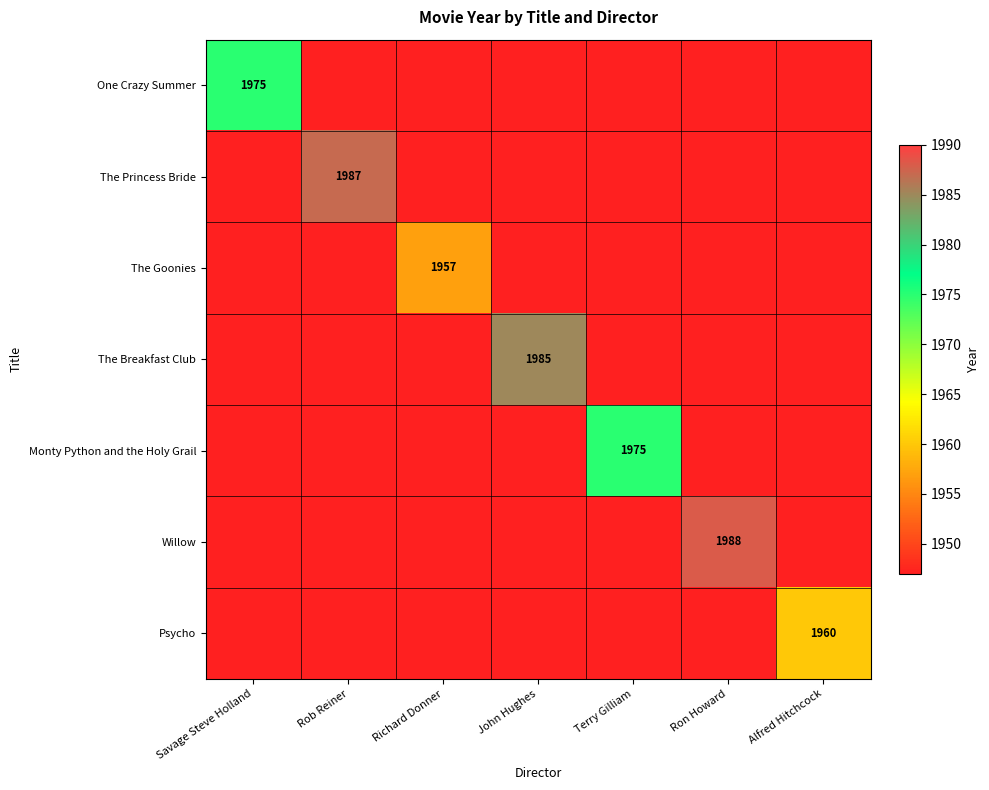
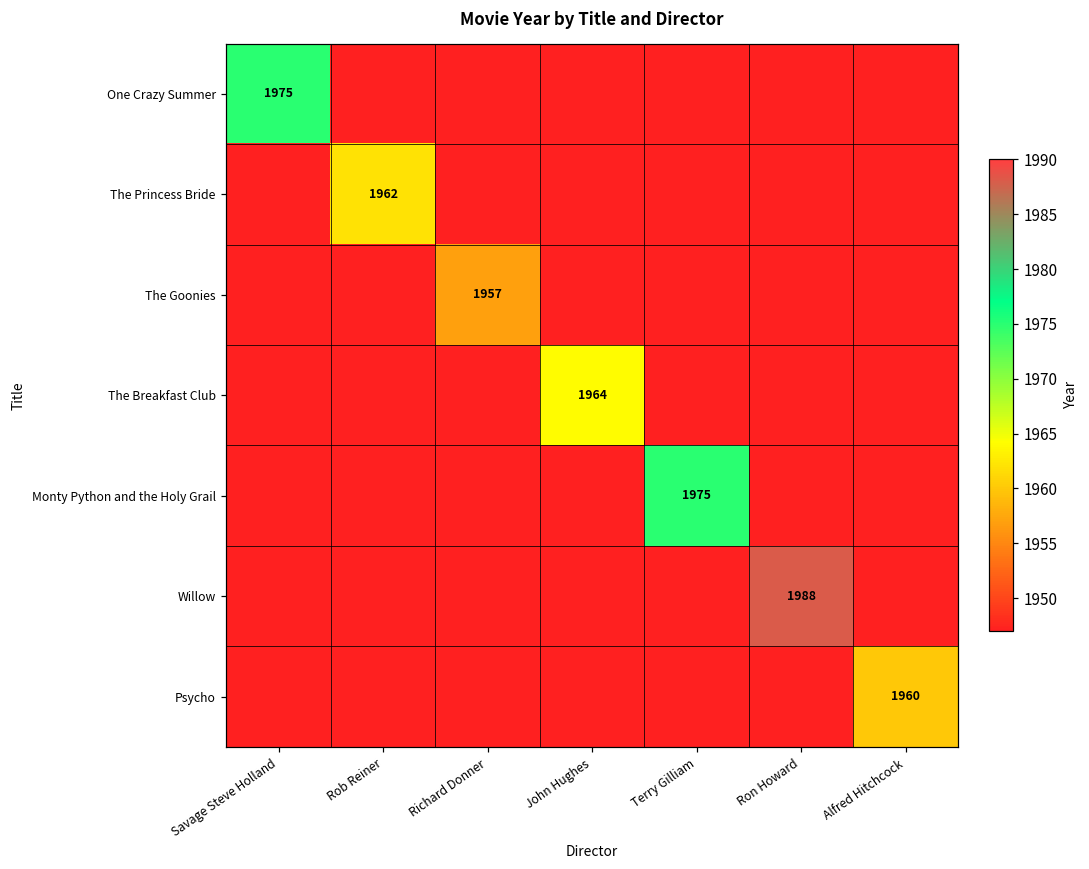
The Princess Bride, Rob Reiner: 1987 -> 1962
The Breakfast Club, John Hughes: 1985 -> 1964
